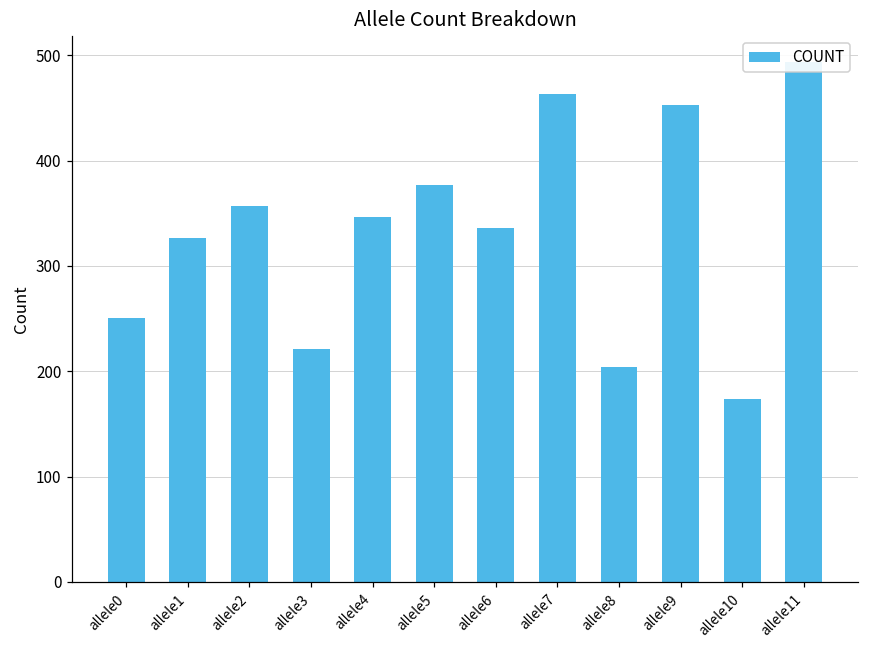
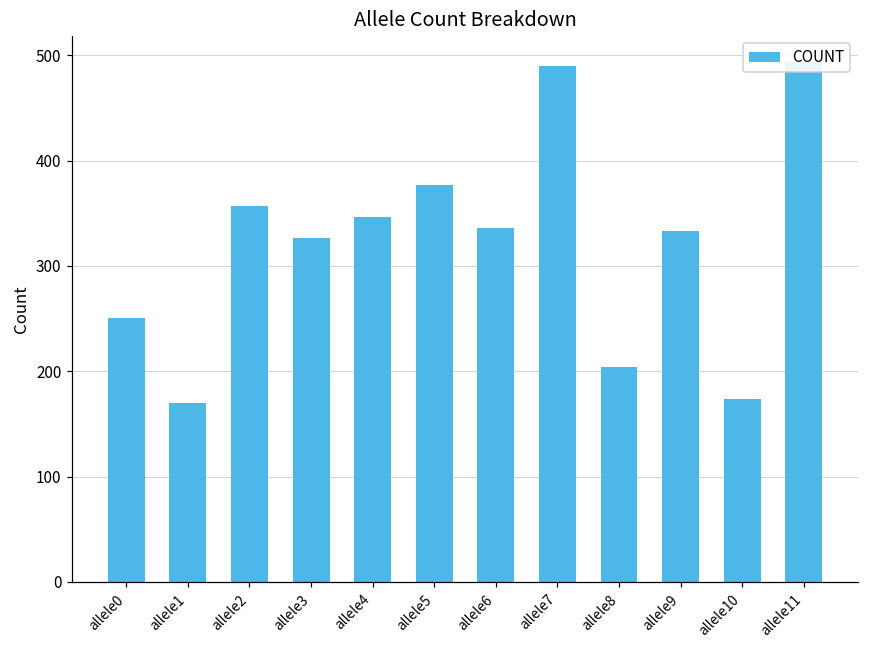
allele1: 330 -> 170
allele3: 220 -> 330
allele7: 460 -> 490
allele9: 450 -> 330
